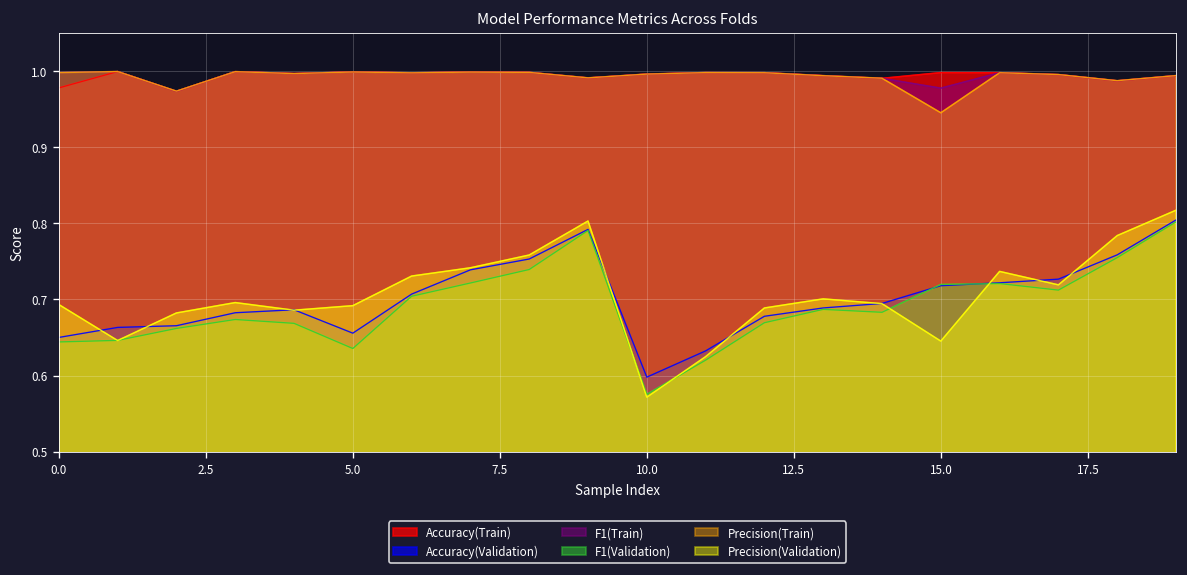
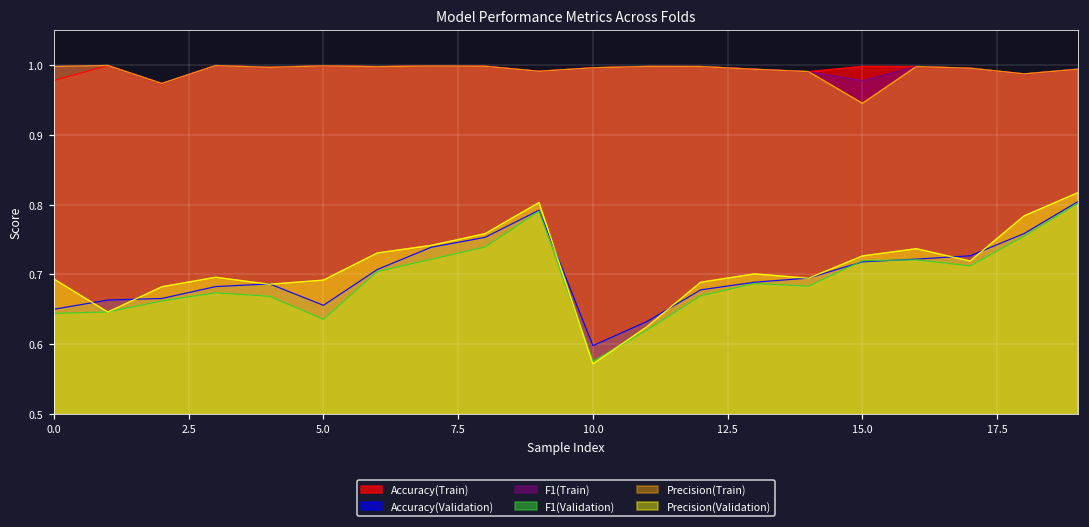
Precision(Validation), 15.0: 0.65 -> 0.73
